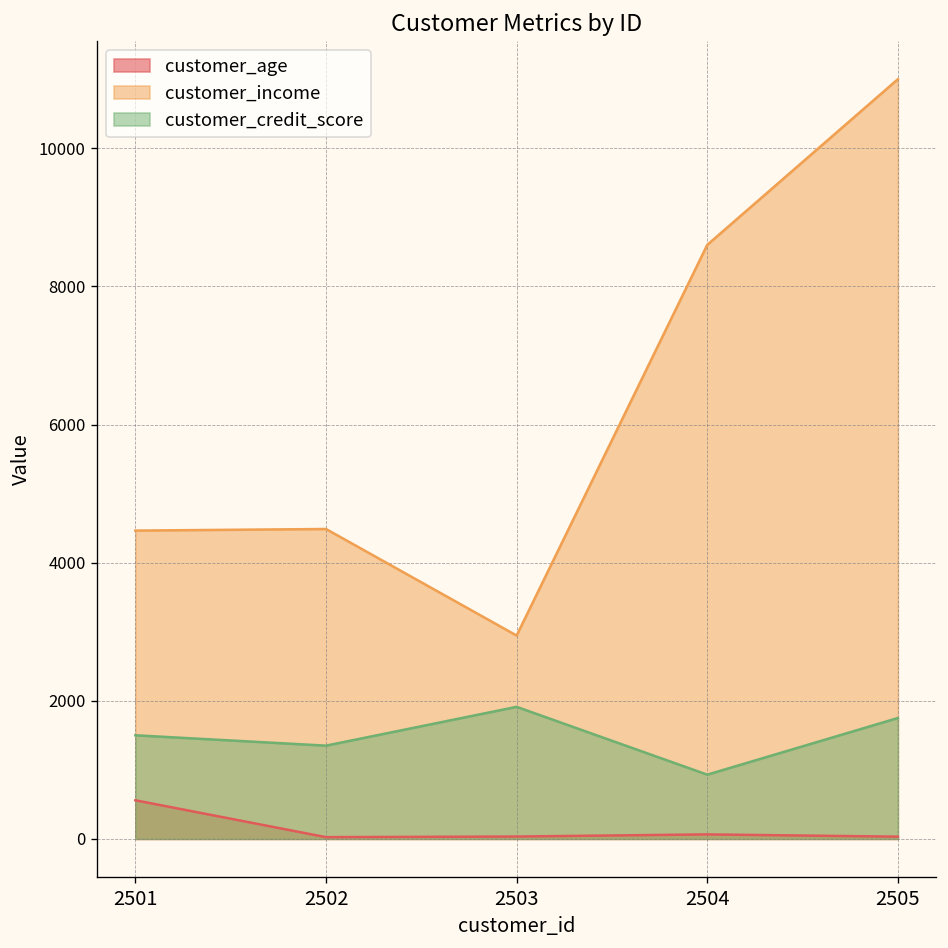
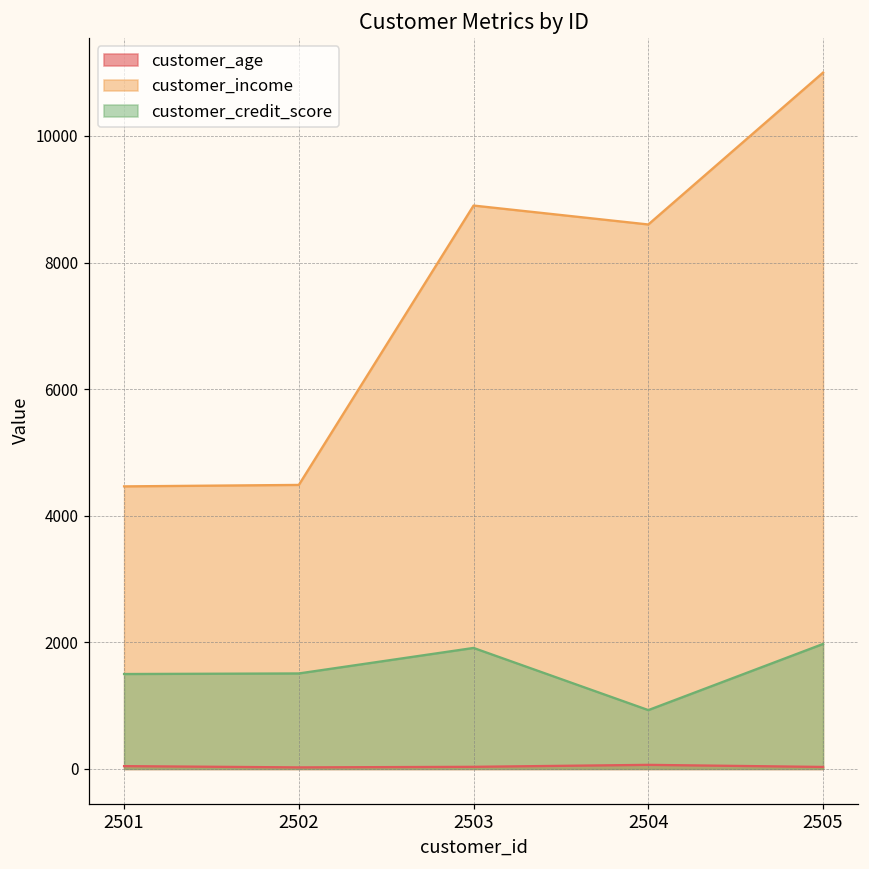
customer_age, 2501: 600 -> 0
customer_credit_score, 2502: 1400 -> 1500
customer_income, 2503: 2900 -> 8900
customer_credit_score, 2505: 1800 -> 2000
